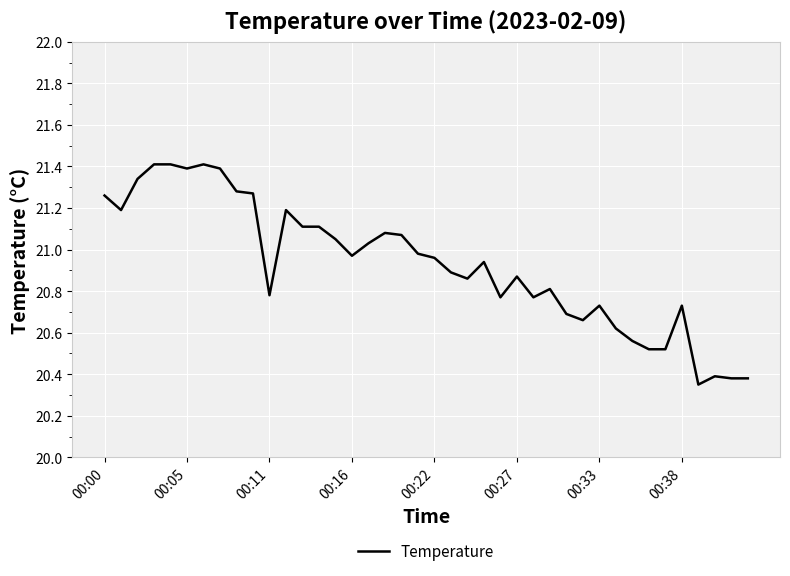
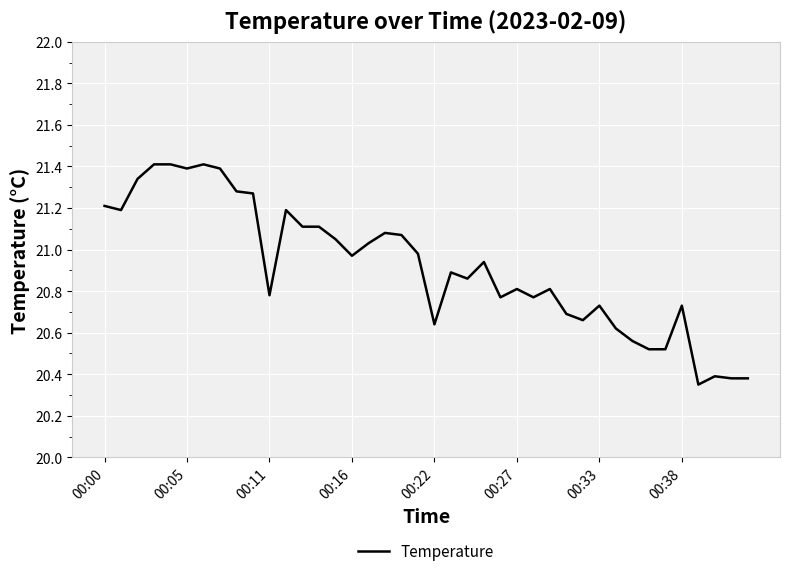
00:00: 21.26 -> 21.21
00:22: 20.96 -> 20.64
00:27: 20.87 -> 20.81
